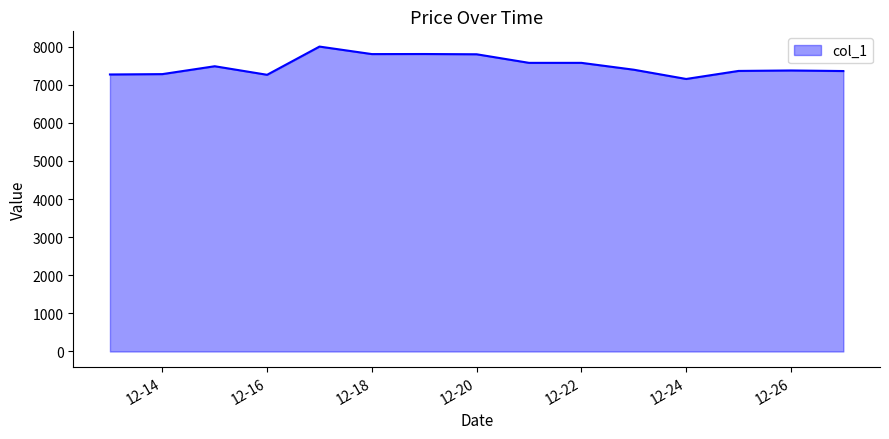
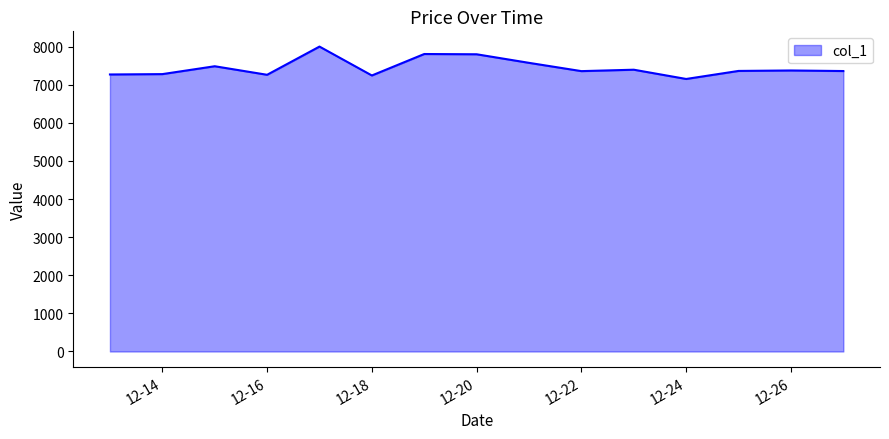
12-18: 7800 -> 7200
12-22: 7600 -> 7400
